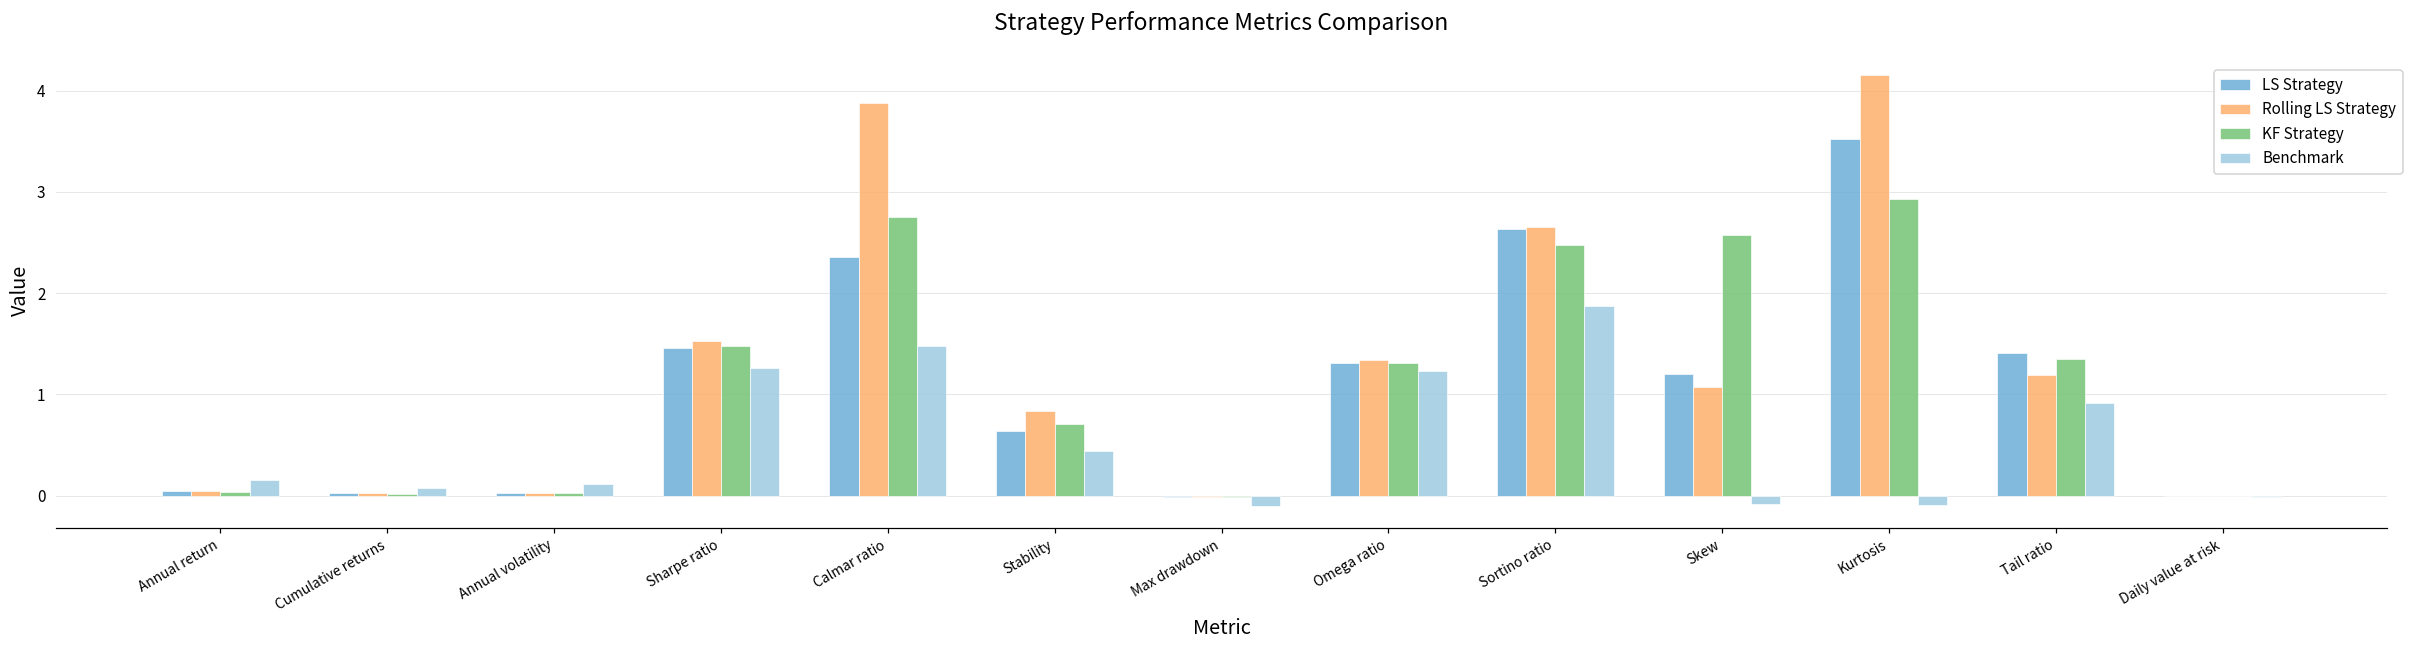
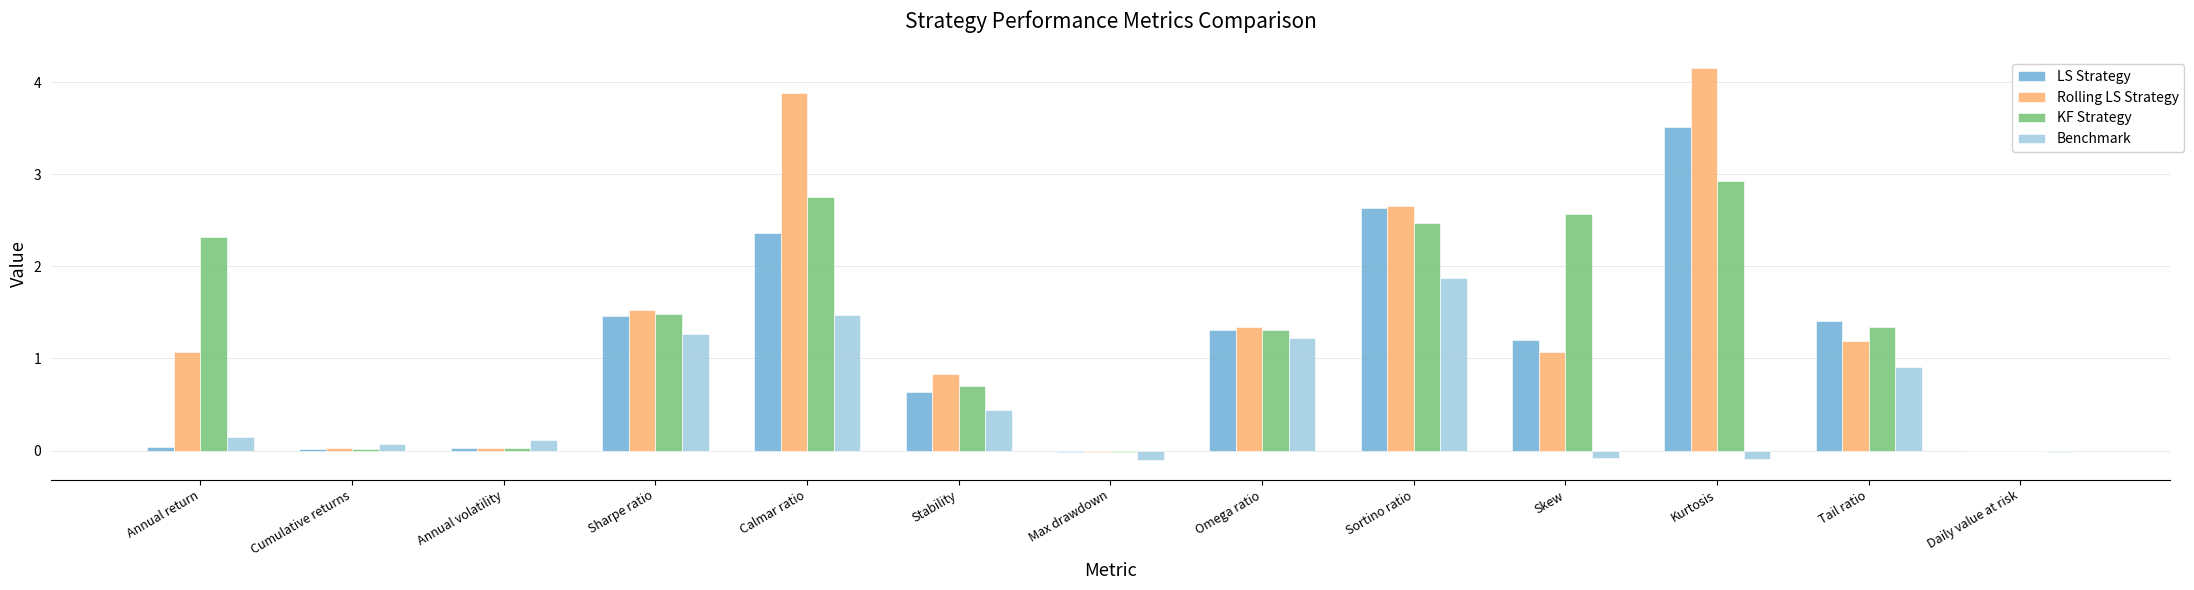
Rolling LS Strategy, Annual return: 0.0 -> 1.1
KF Strategy, Annual return: 0.0 -> 2.3
